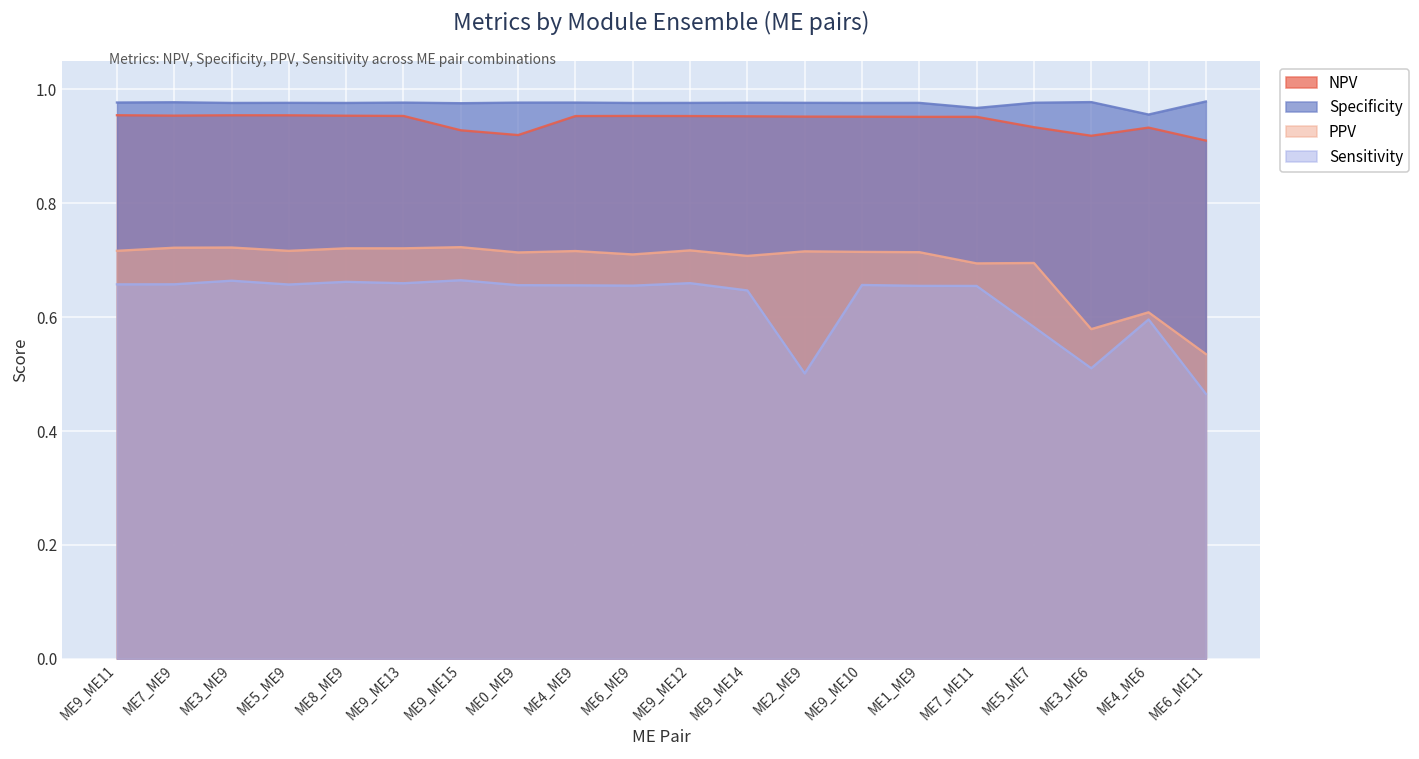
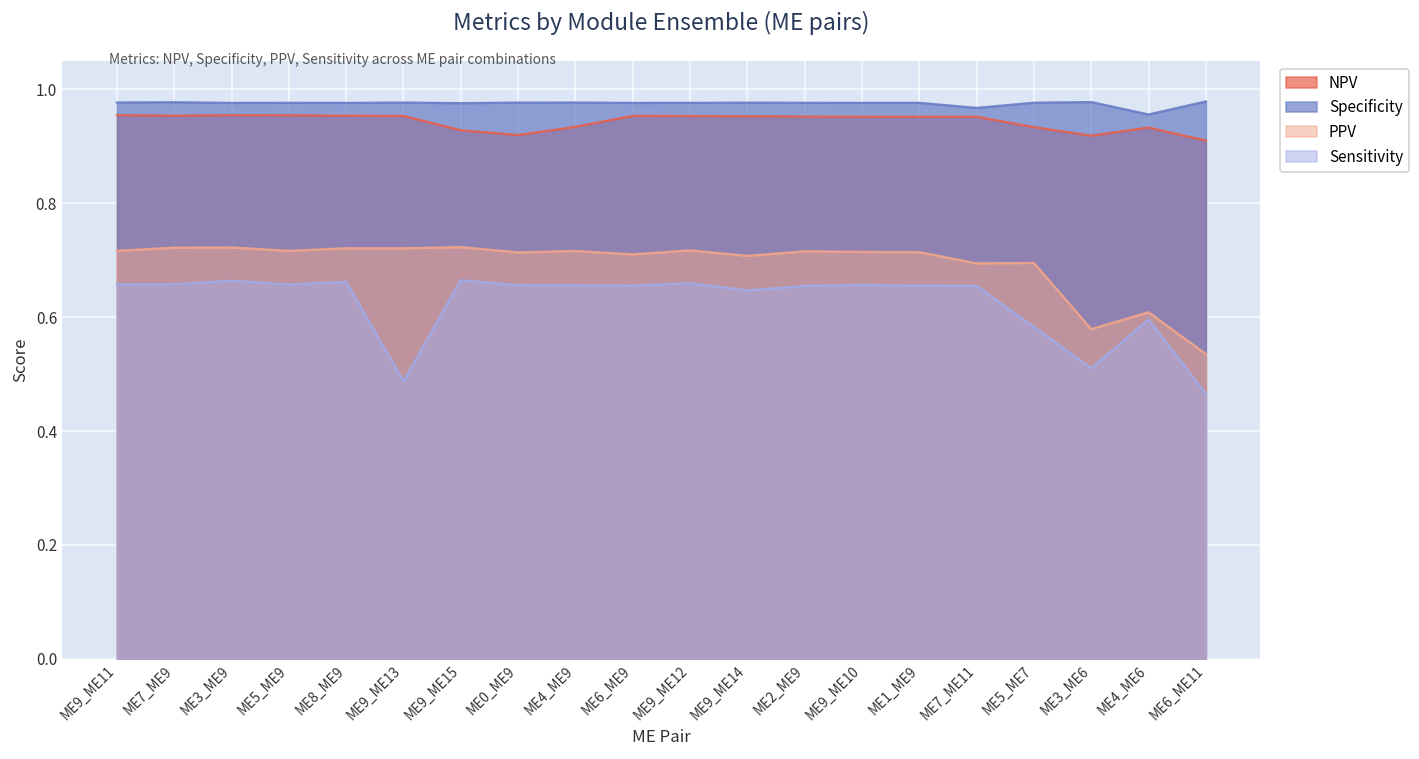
Sensitivity, ME9_ME13: 0.66 -> 0.49
NPV, ME4_ME9: 0.95 -> 0.93
Sensitivity, ME2_ME9: 0.50 -> 0.65
